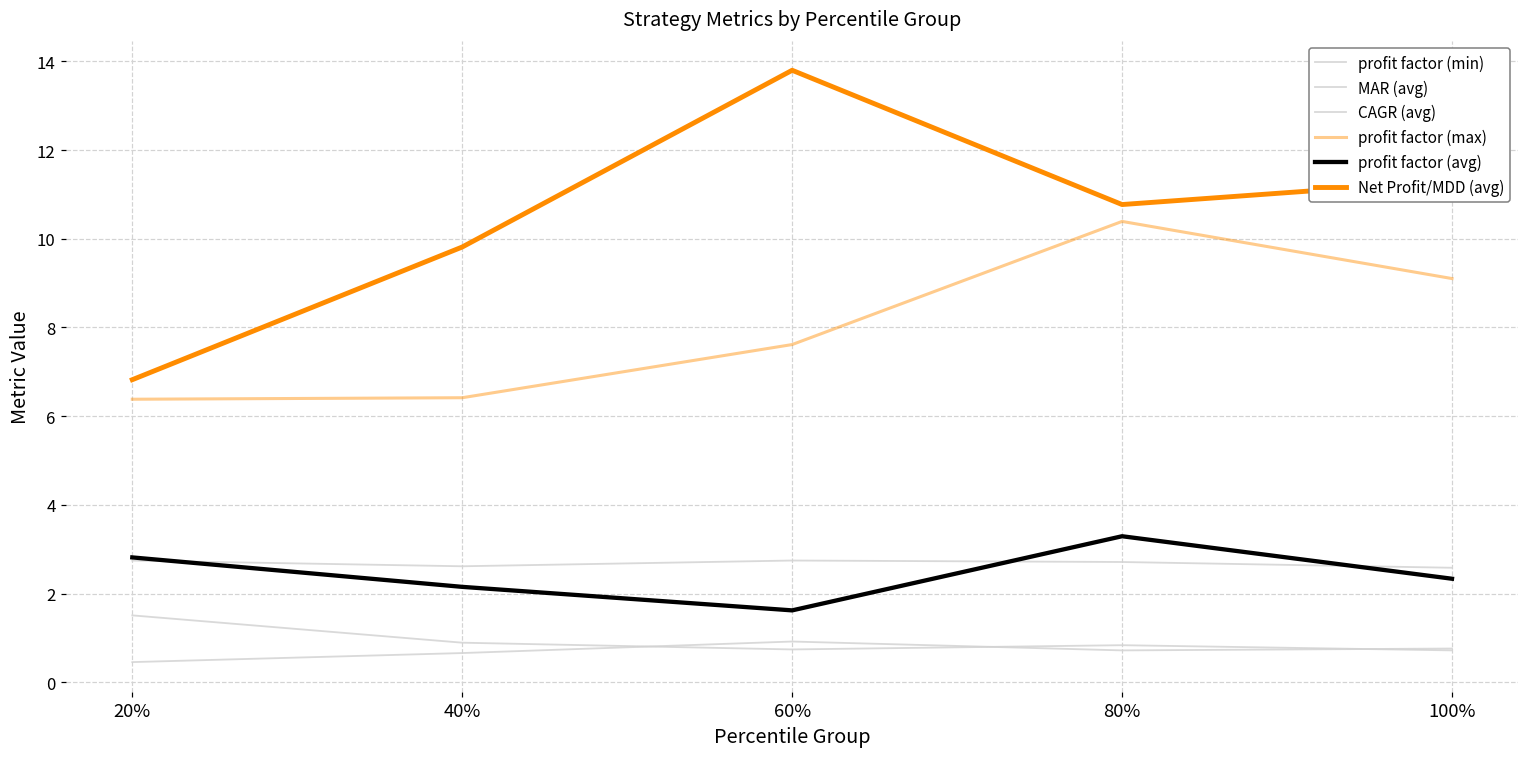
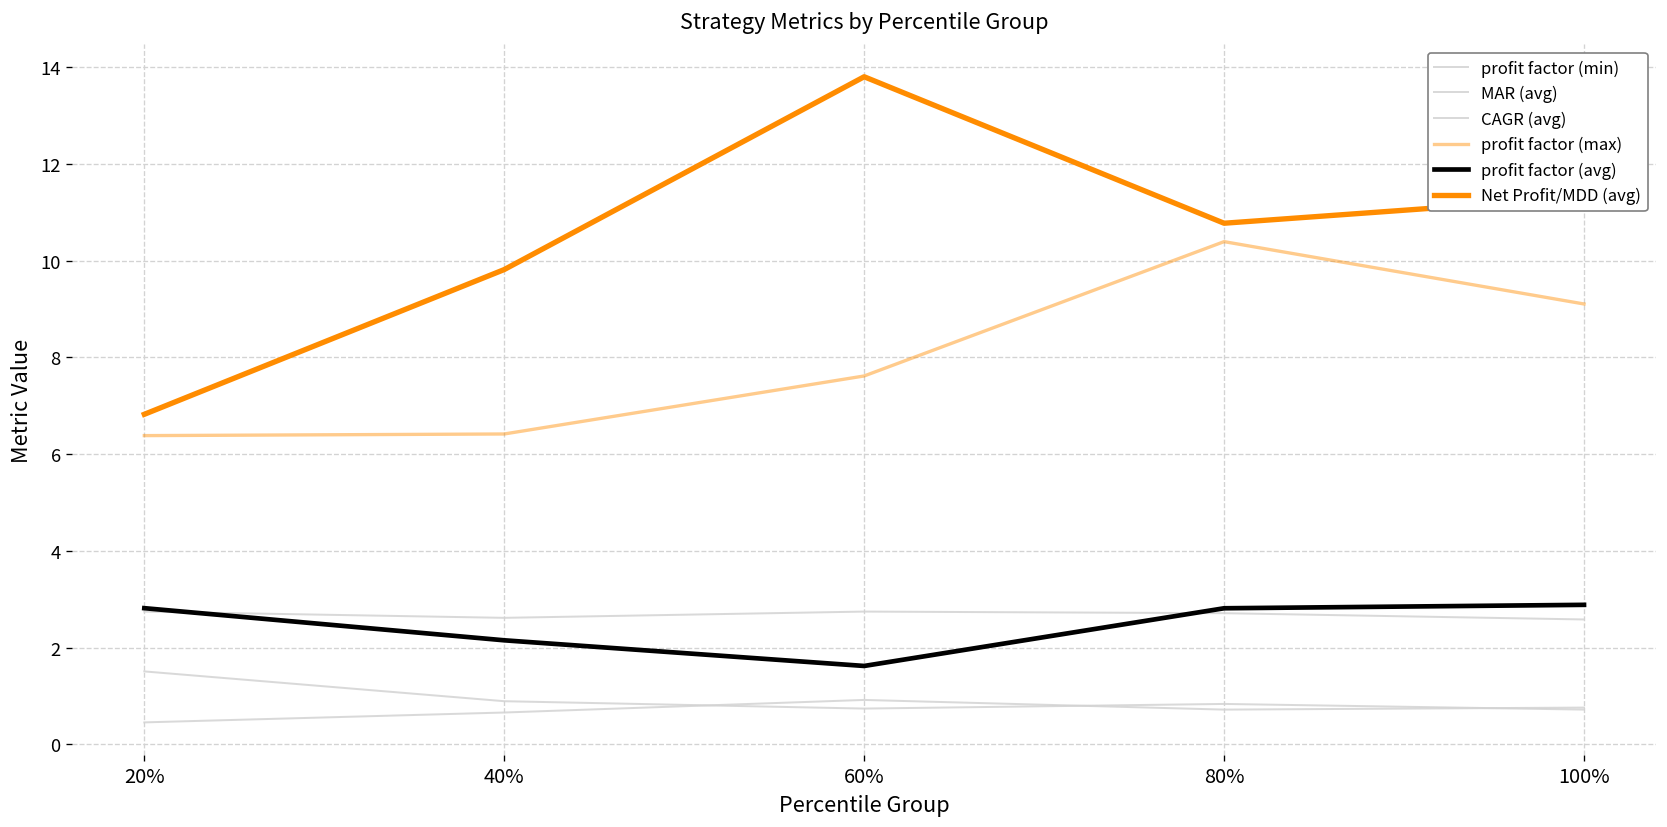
profit factor (avg), 80%: 3.3 -> 2.8
profit factor (avg), 100%: 2.3 -> 2.9
